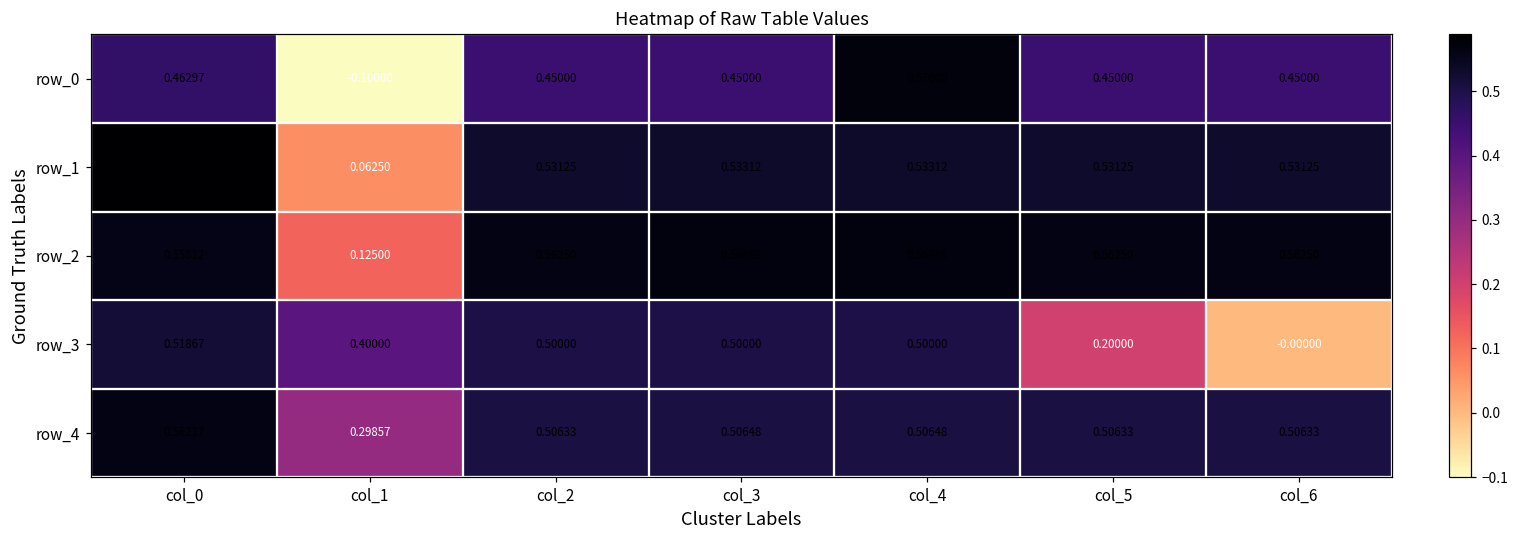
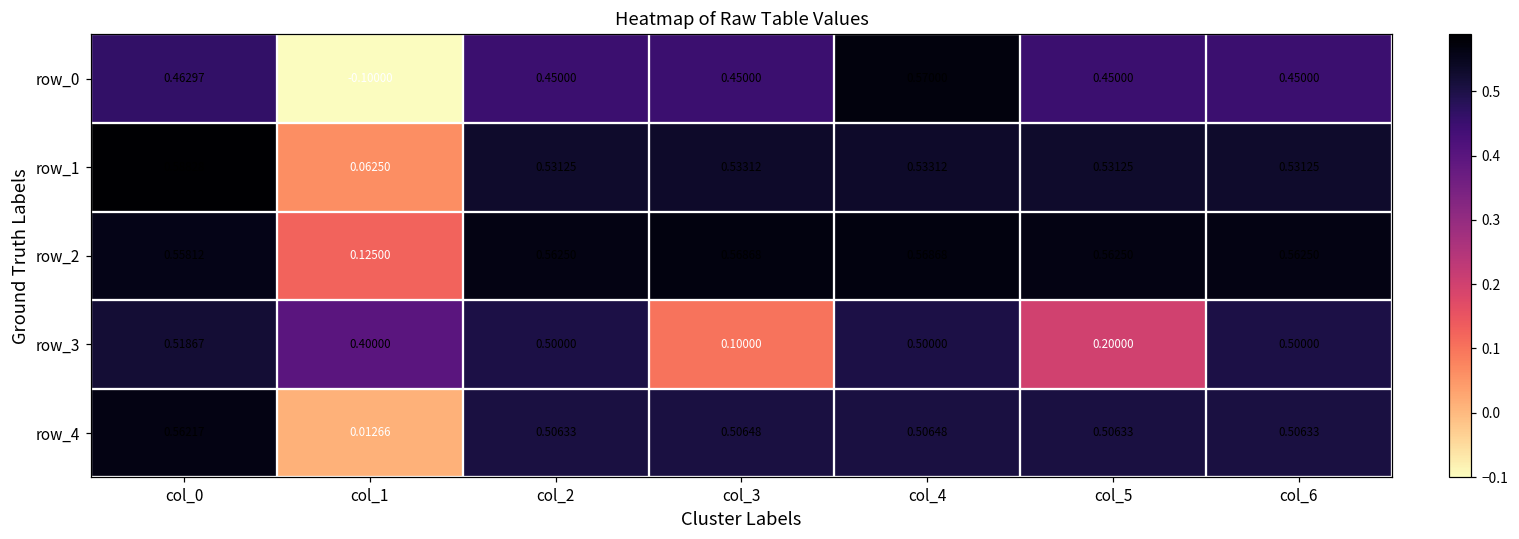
row_3, col_3: 0.50000 -> 0.10000
row_3, col_6: -0.00000 -> 0.50000
row_4, col_1: 0.29857 -> 0.01266
